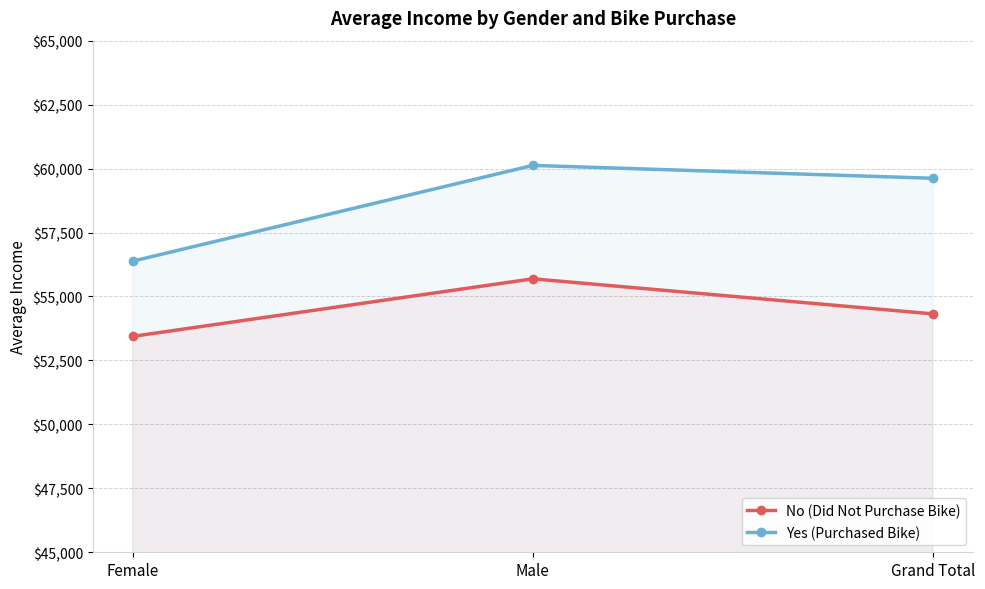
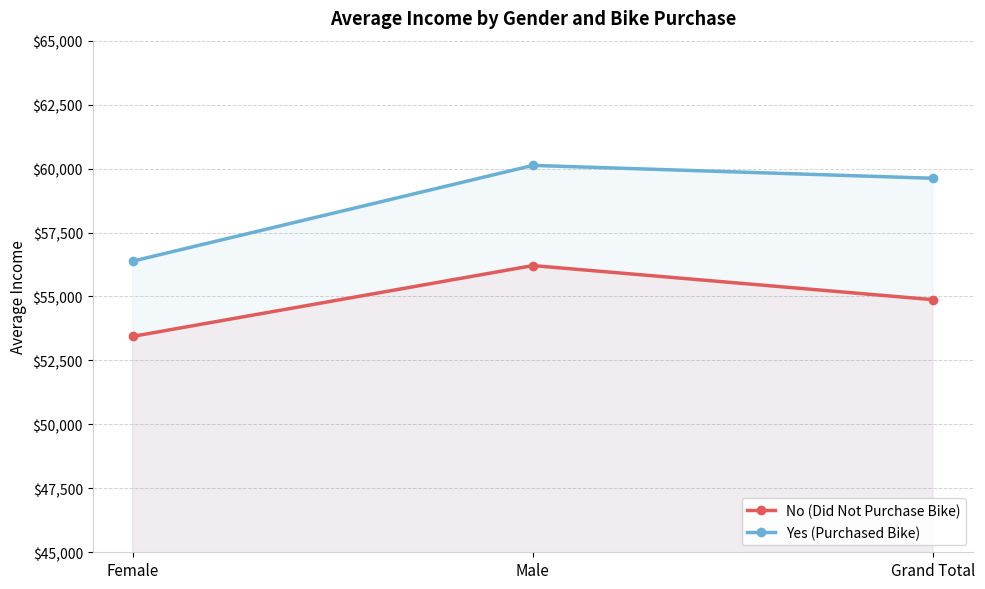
No (Did Not Purchase Bike), Male: $55,700 -> $56,200
No (Did Not Purchase Bike), Grand Total: $54,300 -> $54,900
